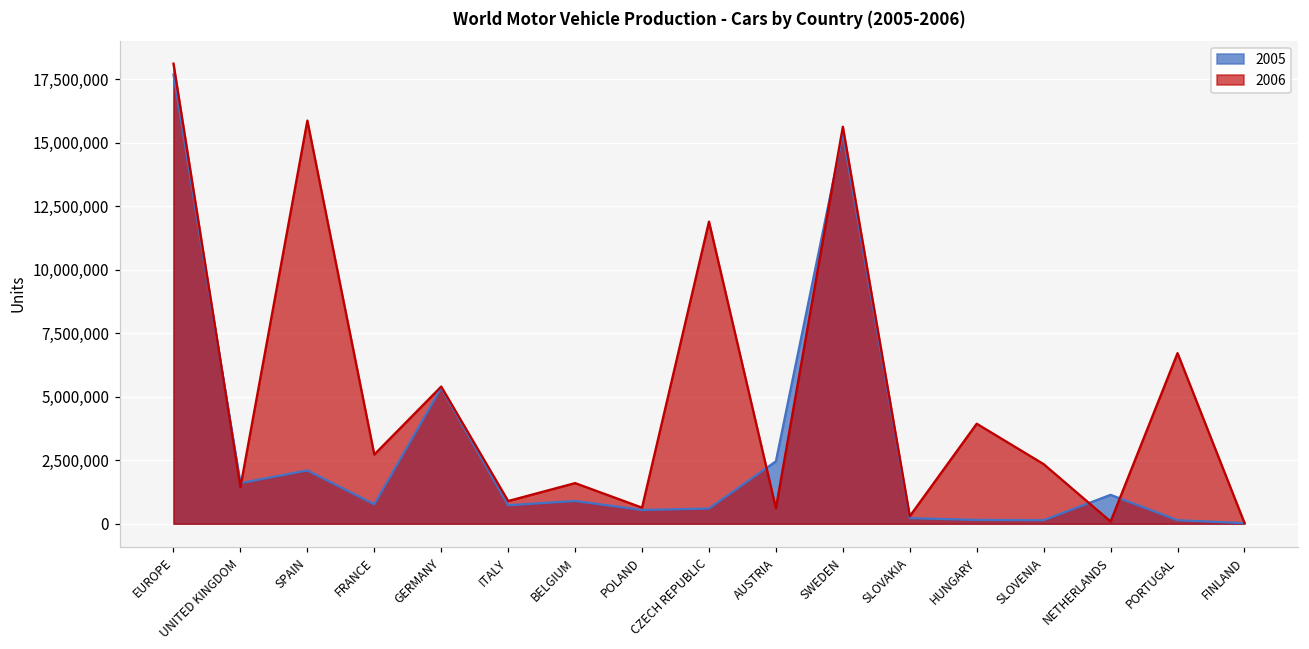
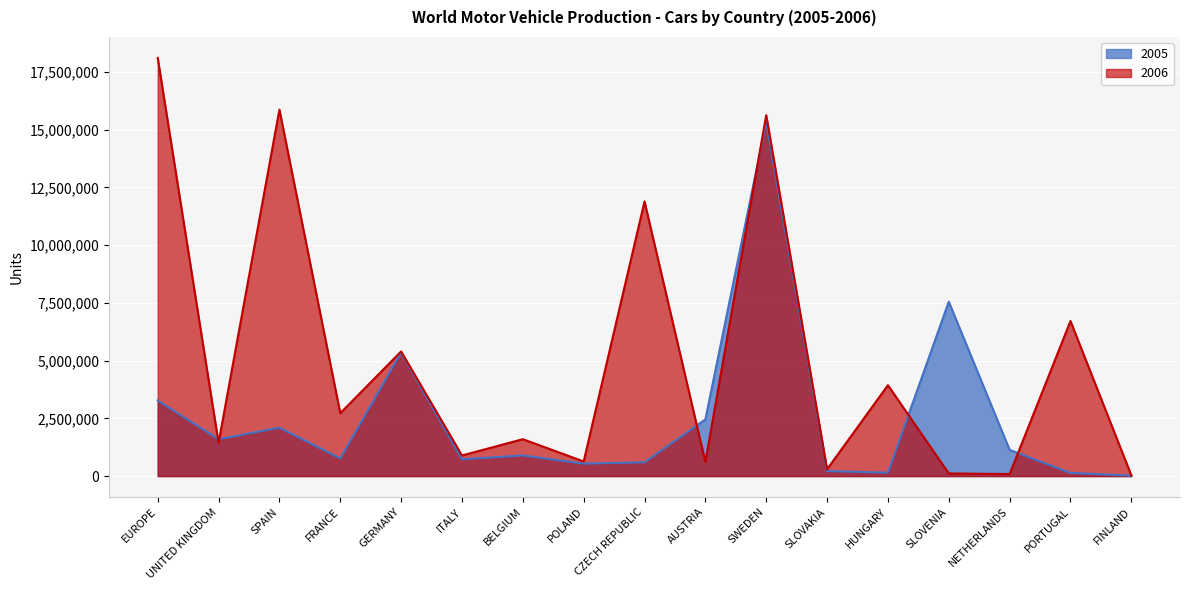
2005, EUROPE: 17,700,000 -> 3,300,000
2005, SLOVENIA: 100,000 -> 7,600,000
2006, SLOVENIA: 2,300,000 -> 100,000
